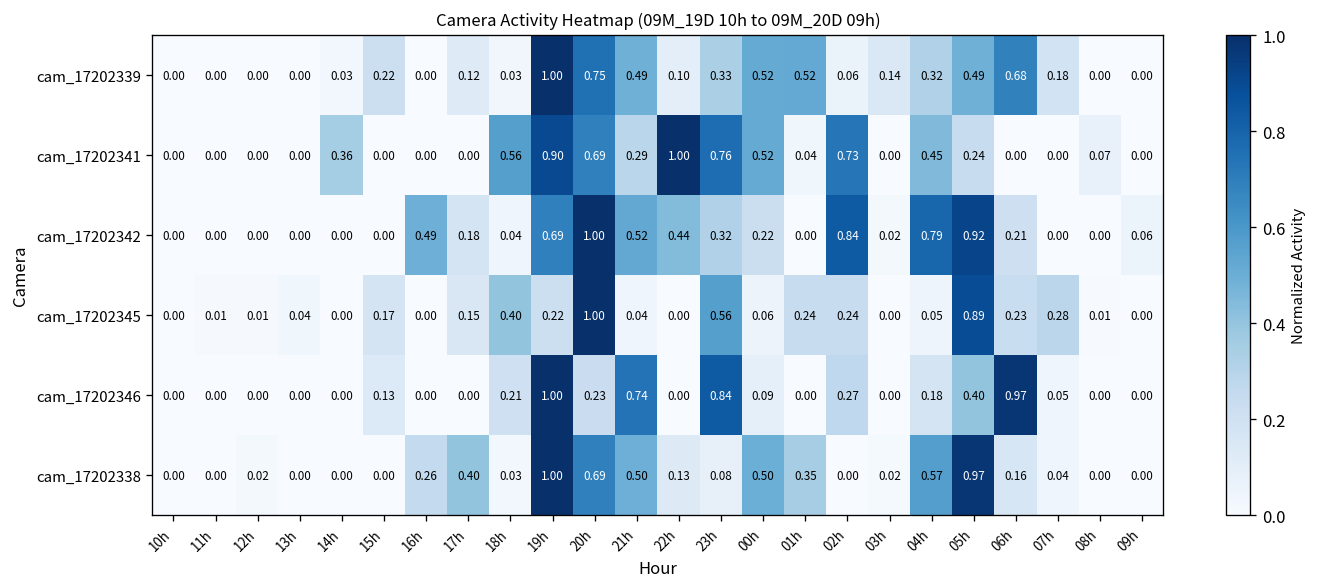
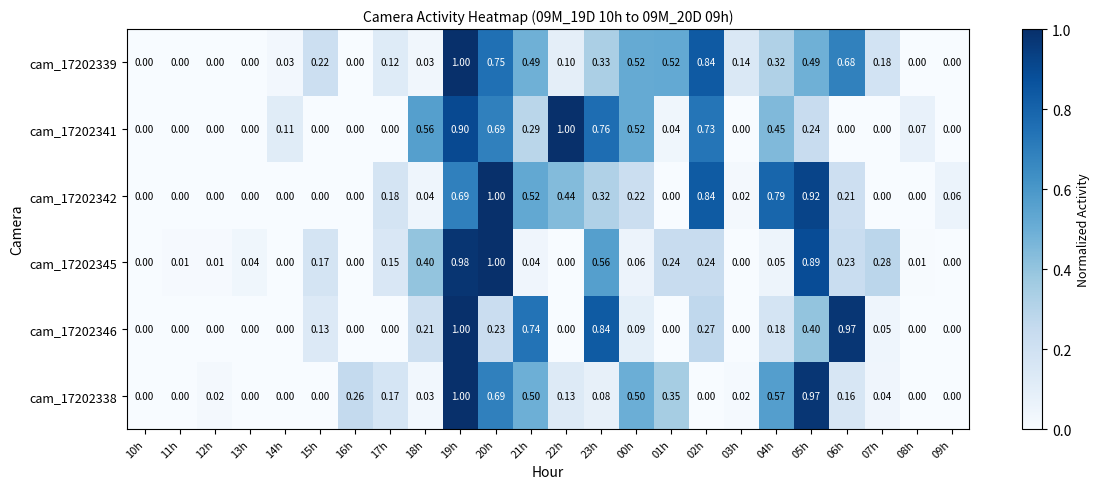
cam_17202339, 02h: 0.06 -> 0.84
cam_17202341, 14h: 0.36 -> 0.11
cam_17202342, 16h: 0.49 -> 0.00
cam_17202345, 19h: 0.22 -> 0.98
cam_17202338, 17h: 0.40 -> 0.17
